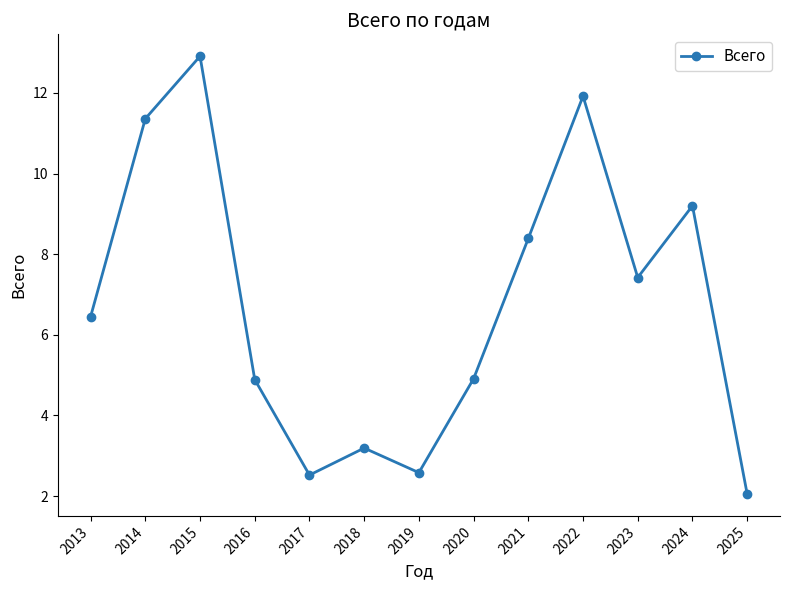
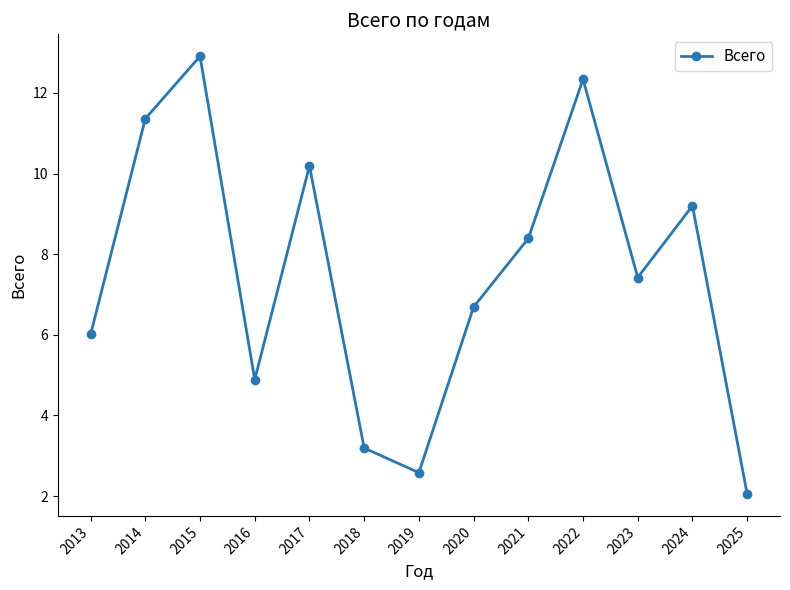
2013: 6.5 -> 6.0
2017: 2.5 -> 10.2
2020: 4.9 -> 6.7
2022: 11.9 -> 12.3
